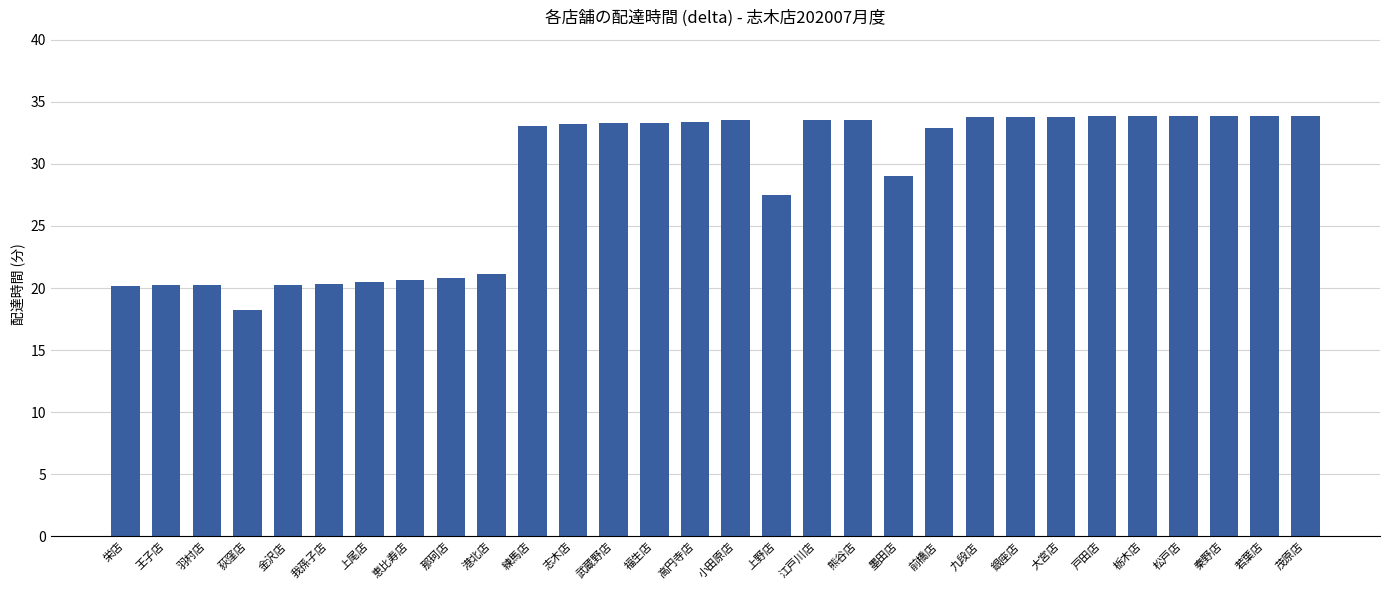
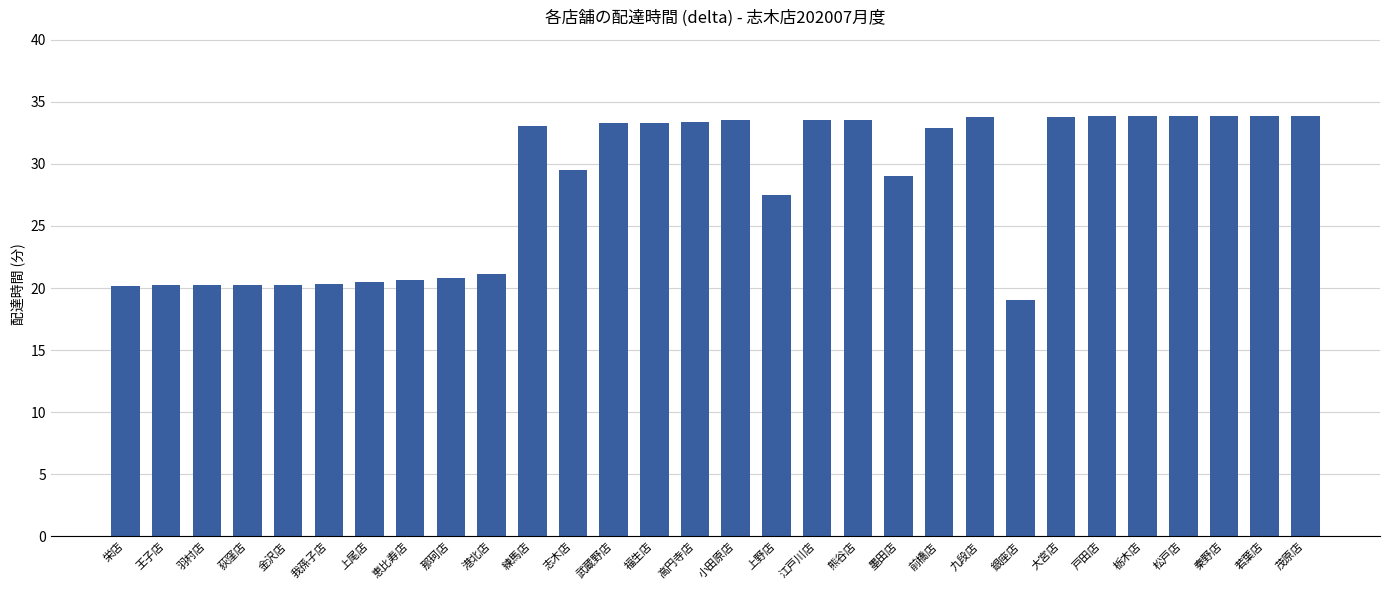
荻窪店: 18.3 -> 20.3
志木店: 33.2 -> 29.5
銀座店: 33.8 -> 19.0
